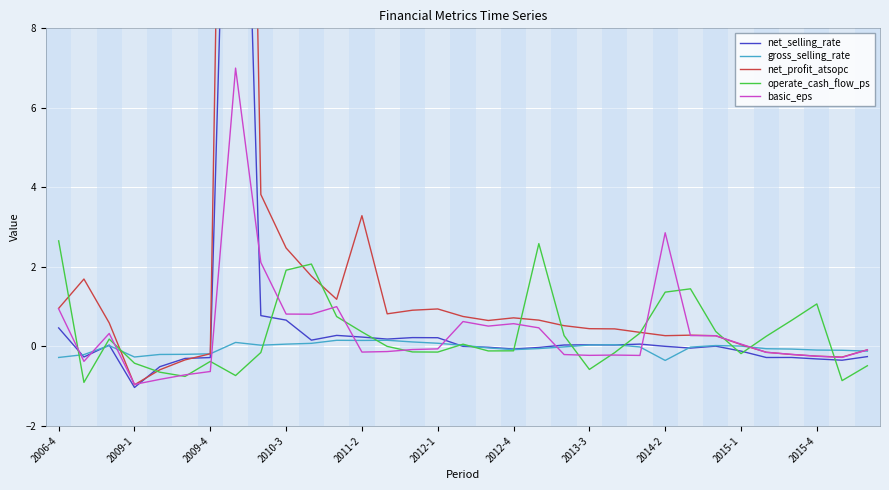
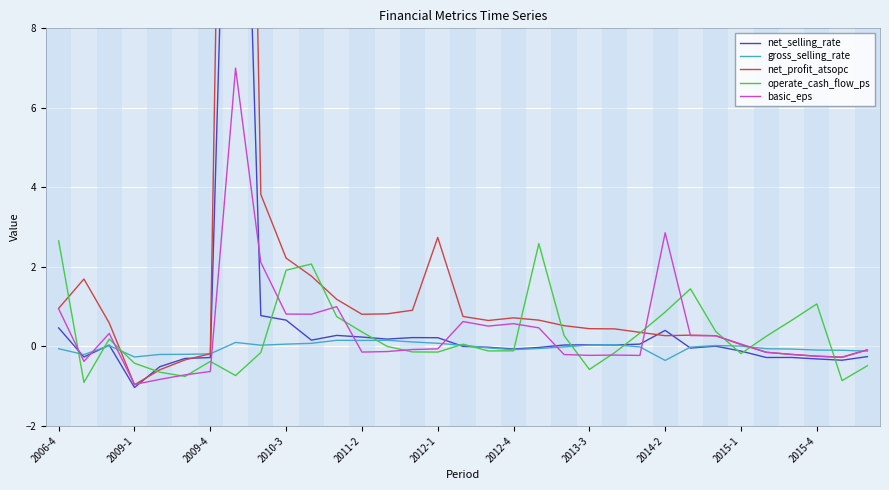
gross_selling_rate, 2006-4: -0.3 -> -0.1
net_profit_atsopc, 2010-3: 2.5 -> 2.2
net_profit_atsopc, 2011-2: 3.3 -> 0.8
net_profit_atsopc, 2012-1: 0.9 -> 2.7
net_selling_rate, 2014-2: 0.0 -> 0.4
operate_cash_flow_ps, 2014-2: 1.4 -> 0.9
